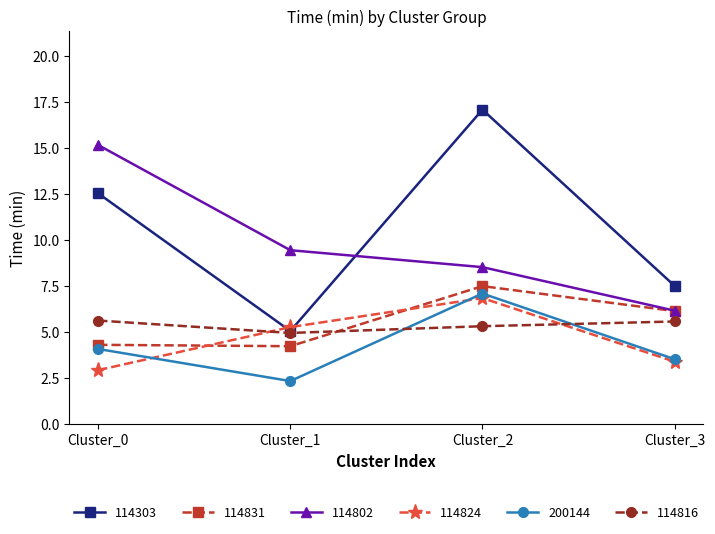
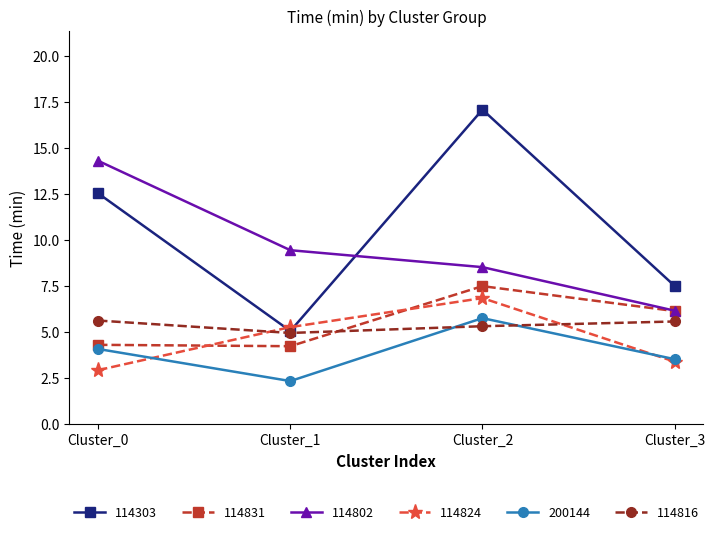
114802, Cluster_0: 15.2 -> 14.3
200144, Cluster_2: 7.1 -> 5.8
